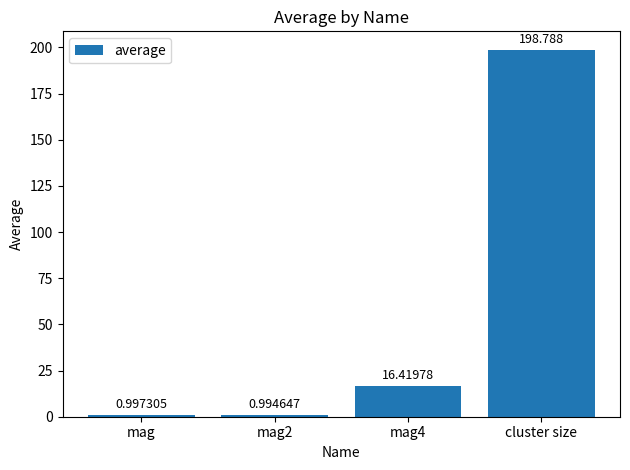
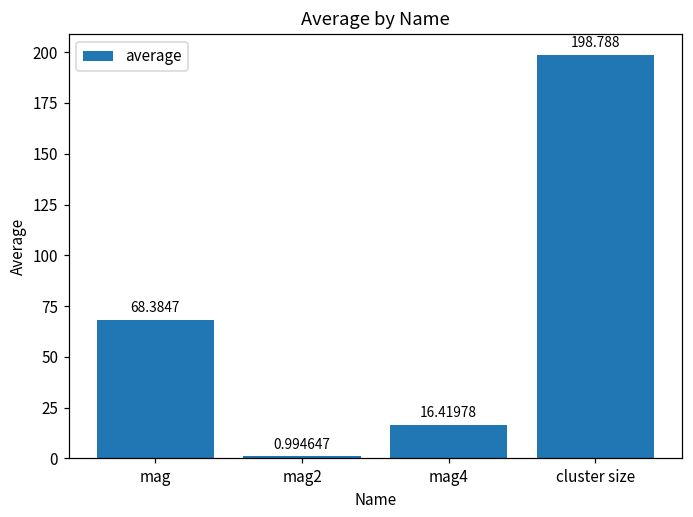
mag: 0.997305 -> 68.3847
